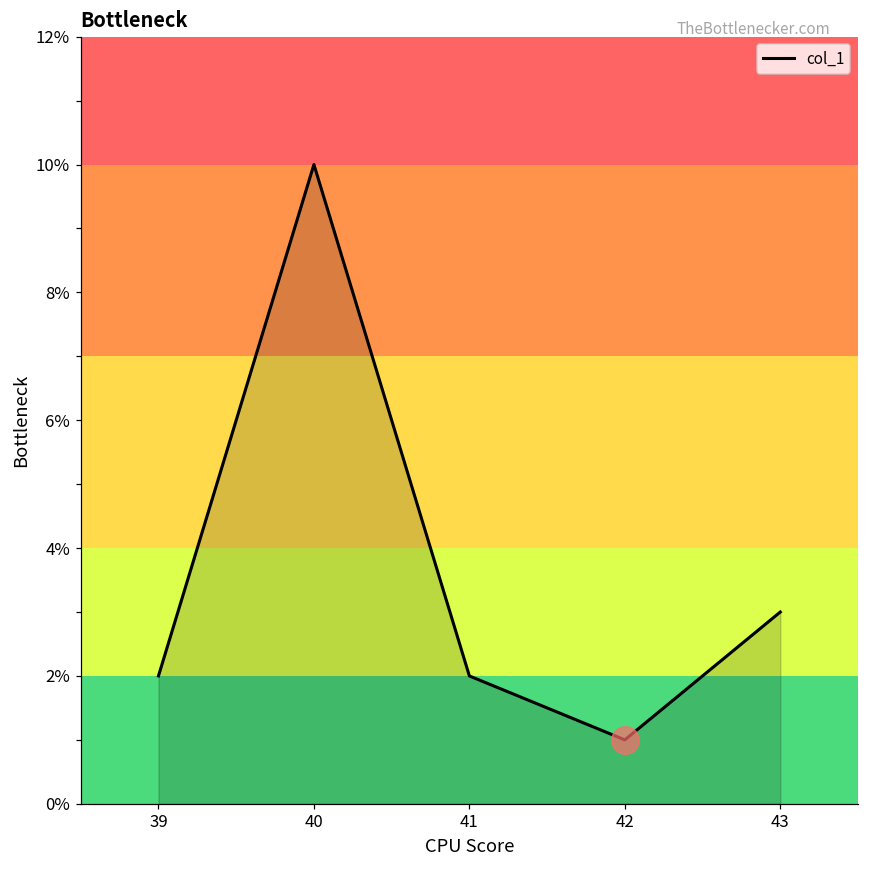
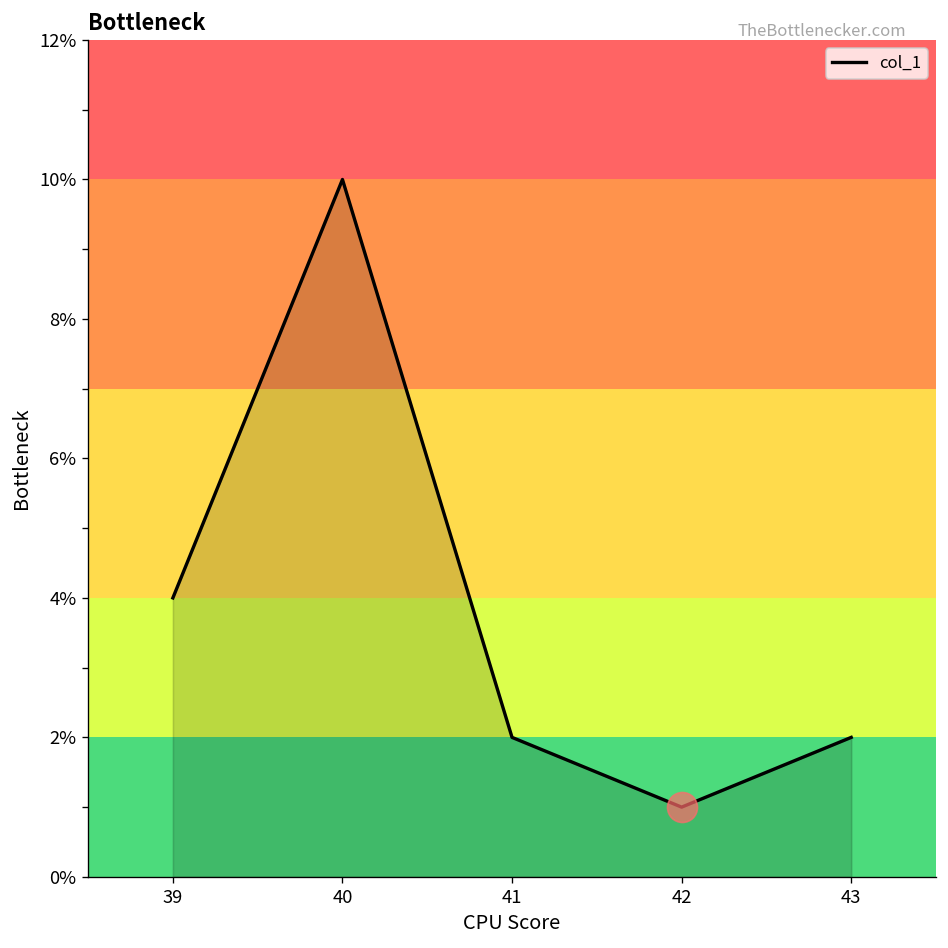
col_1, 39: 2% -> 4%
col_1, 43: 3% -> 2%
